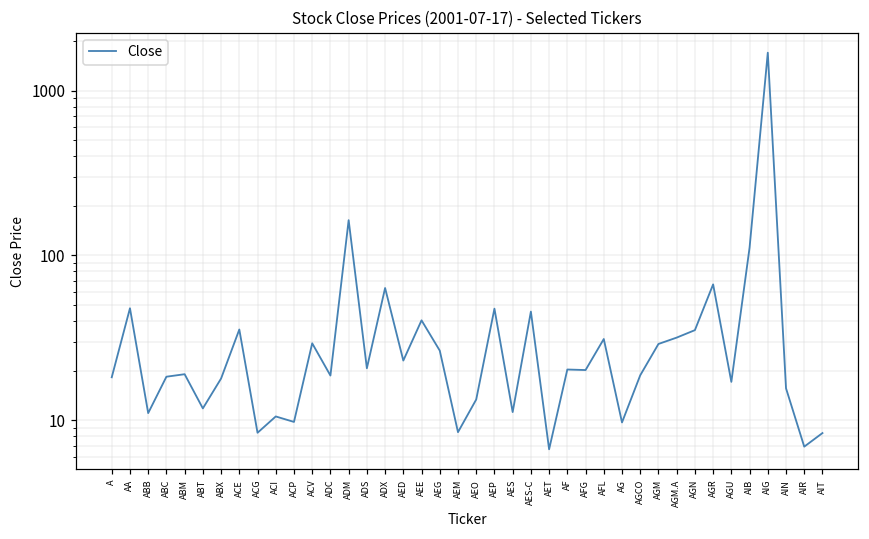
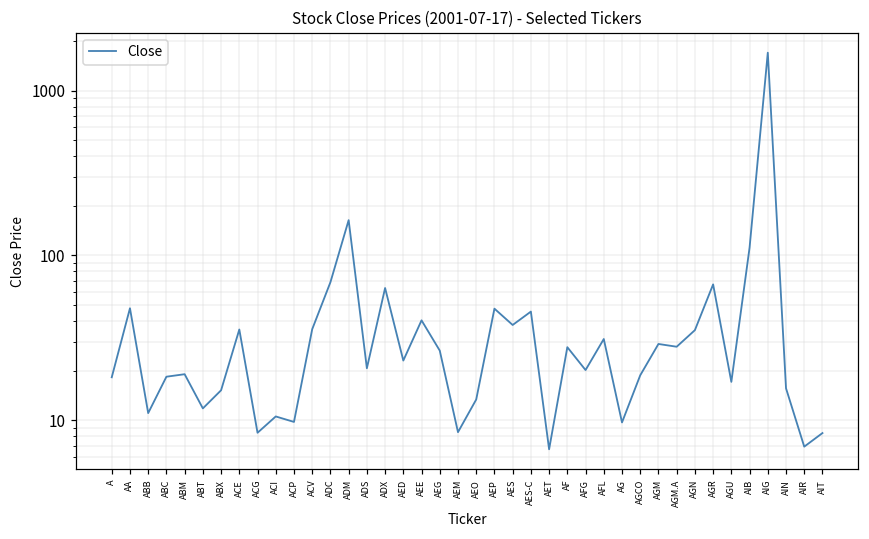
ABX: 18 -> 15
ACV: 29 -> 36
ADC: 19 -> 70
AES: 11 -> 38
AF: 20 -> 28
AGM.A: 32 -> 28
